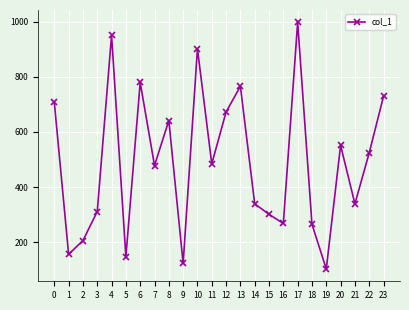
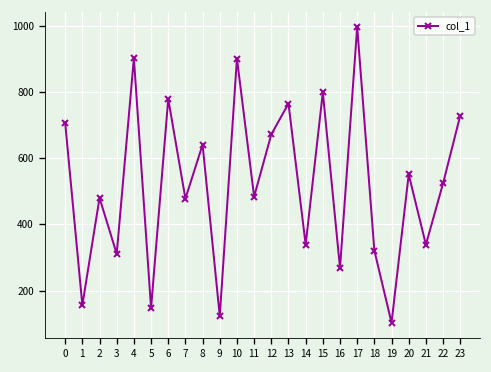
2: 210 -> 480
4: 950 -> 900
15: 300 -> 800
18: 270 -> 320
